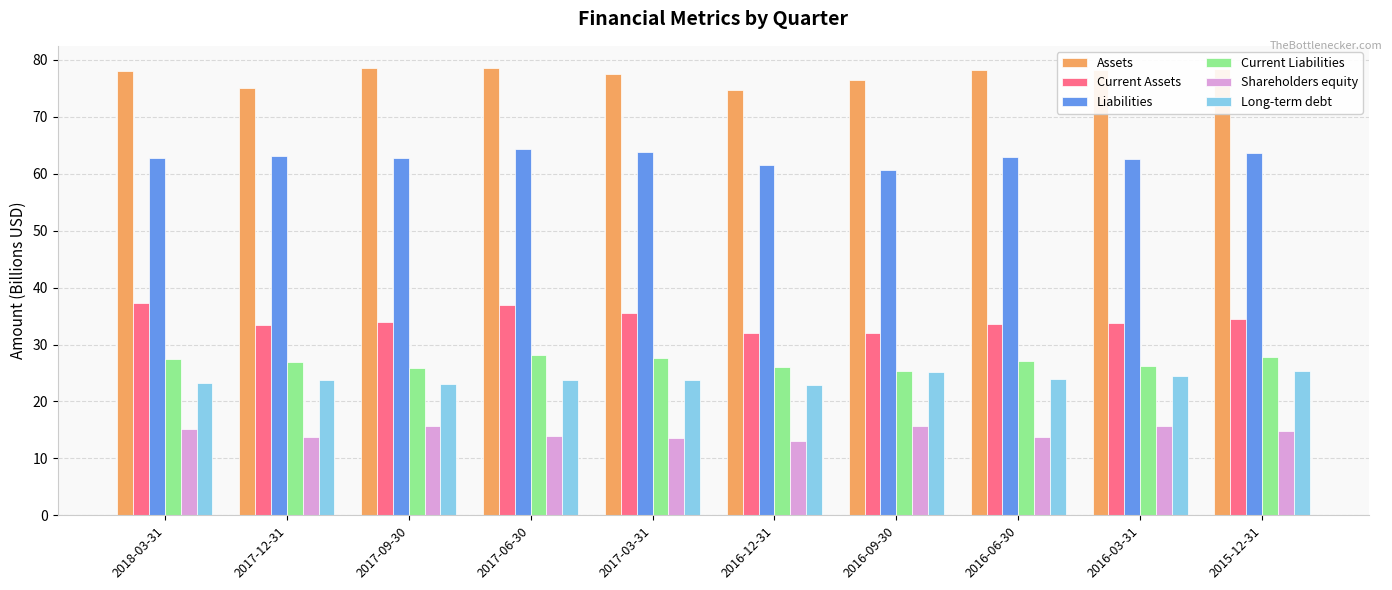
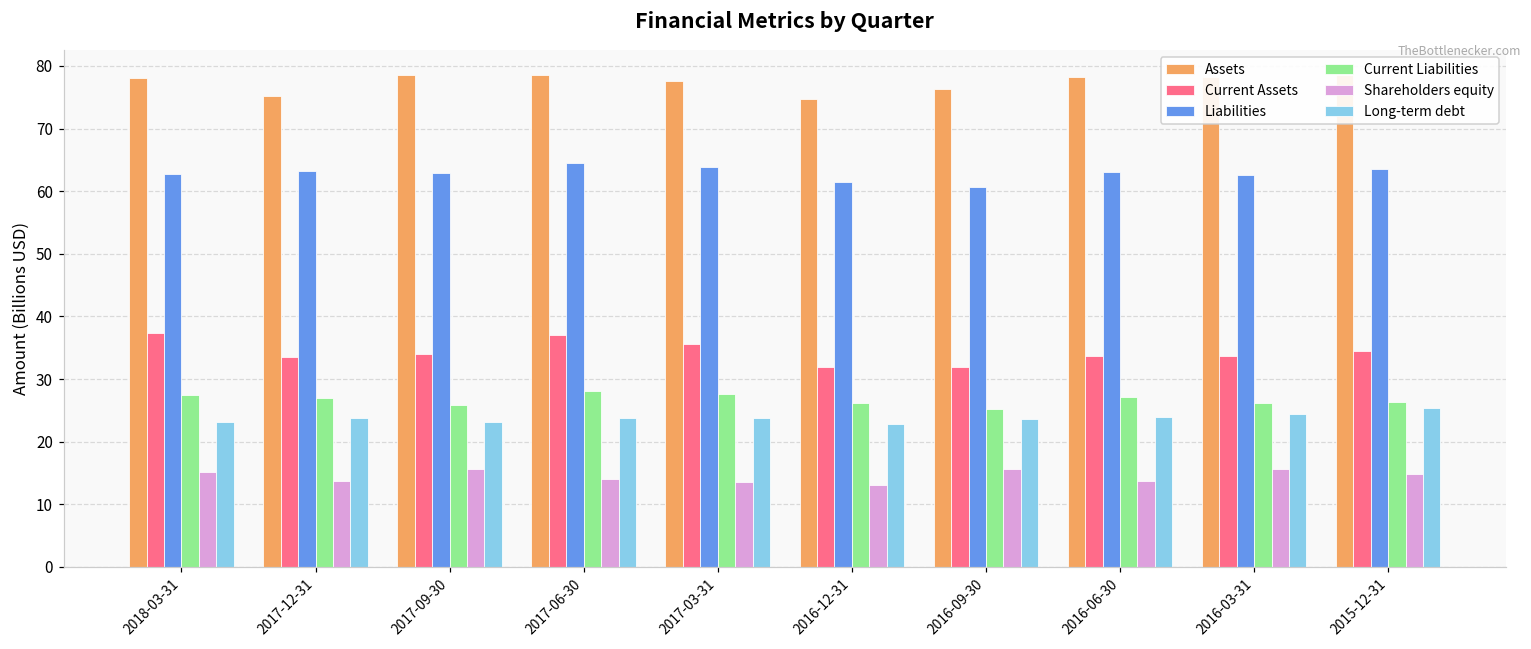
Long-term debt, 2016-09-30: 25 -> 24
Current Liabilities, 2015-12-31: 28 -> 26
